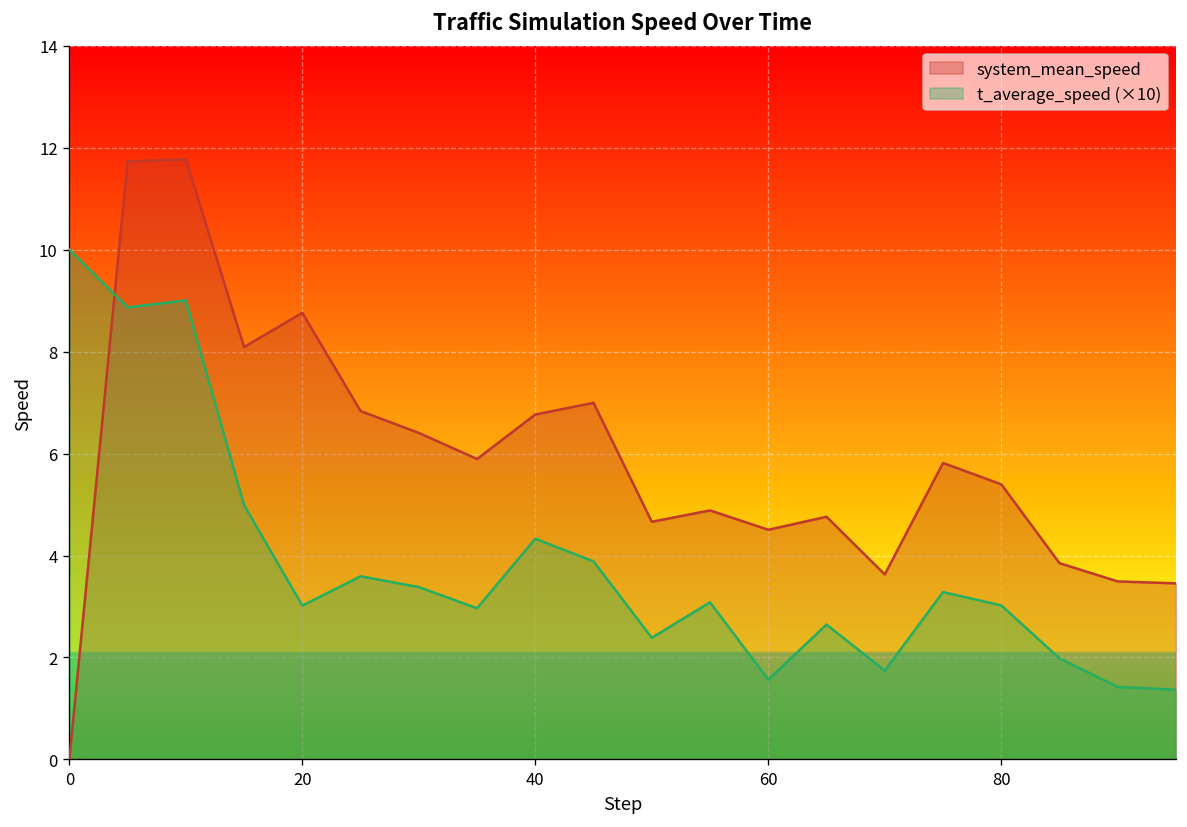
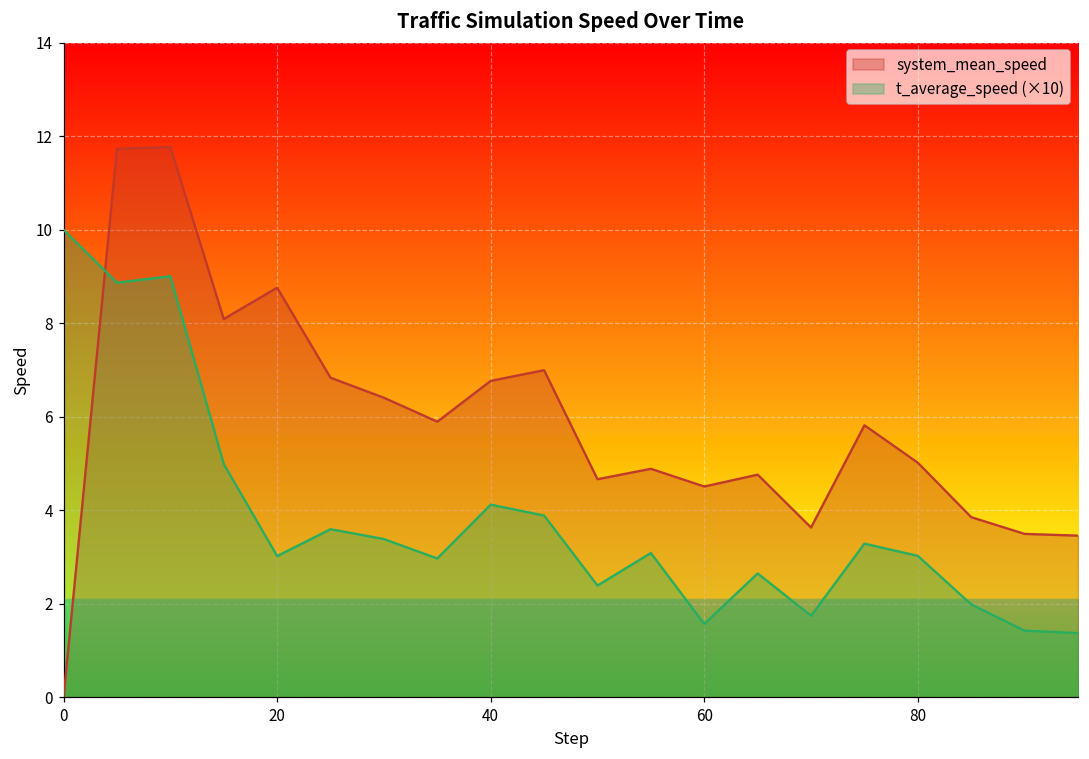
t_average_speed (×10), 40: 4.3 -> 4.1
system_mean_speed, 80: 5.4 -> 5.0
